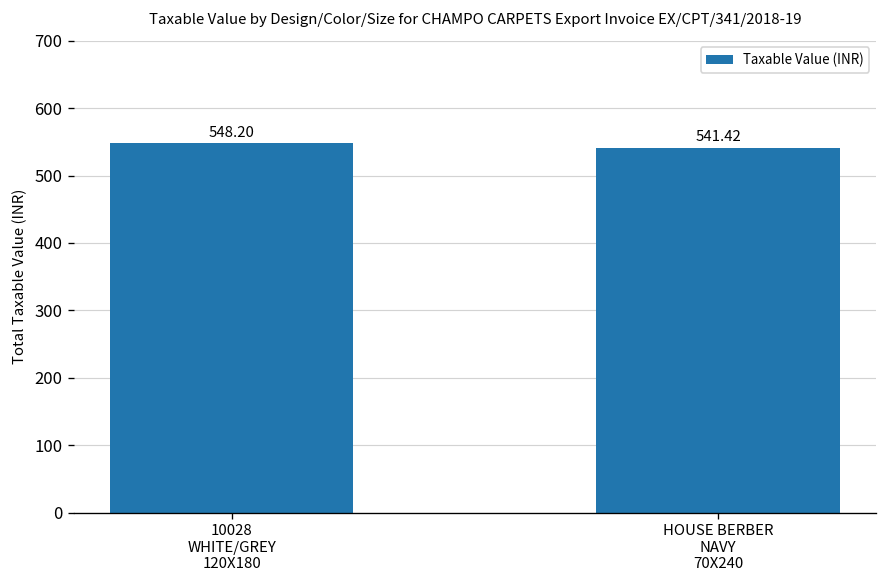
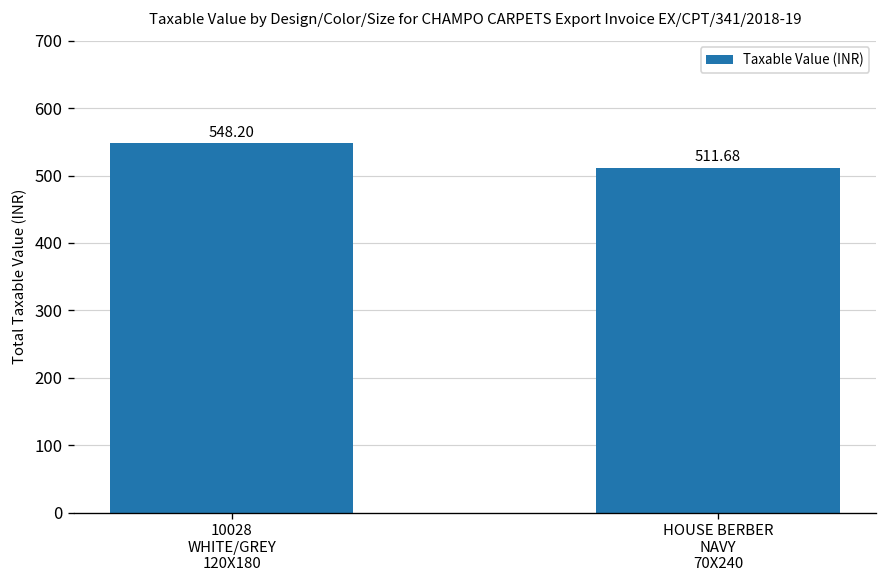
HOUSE BERBER NAVY 70X240: 541.42 -> 511.68
